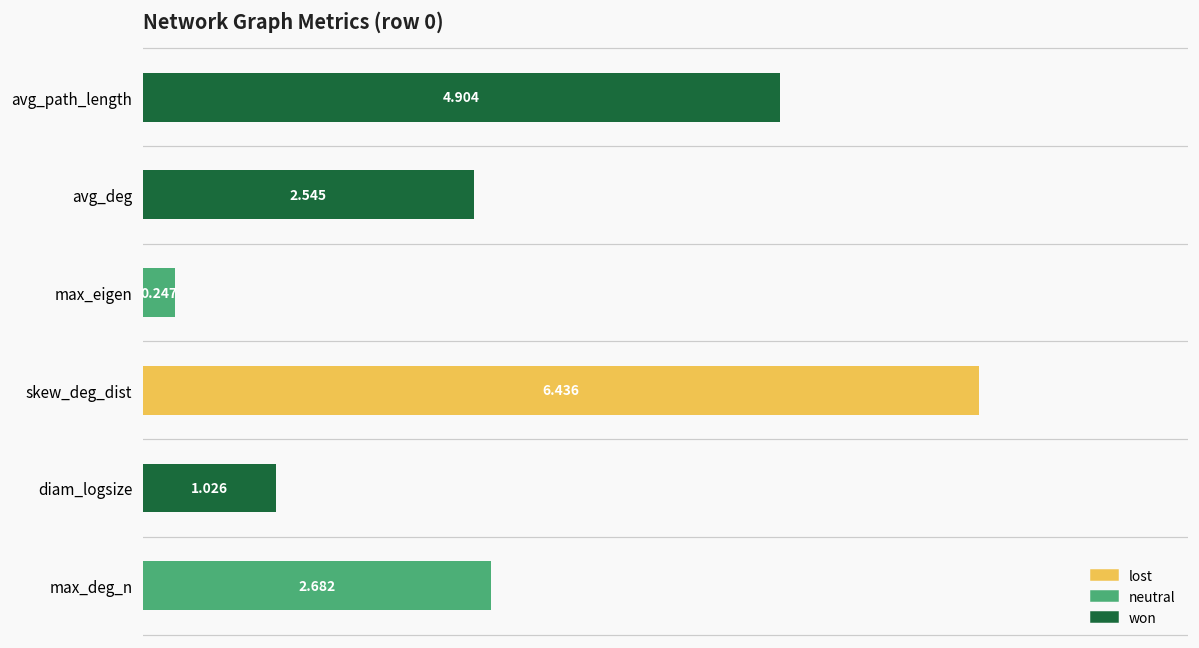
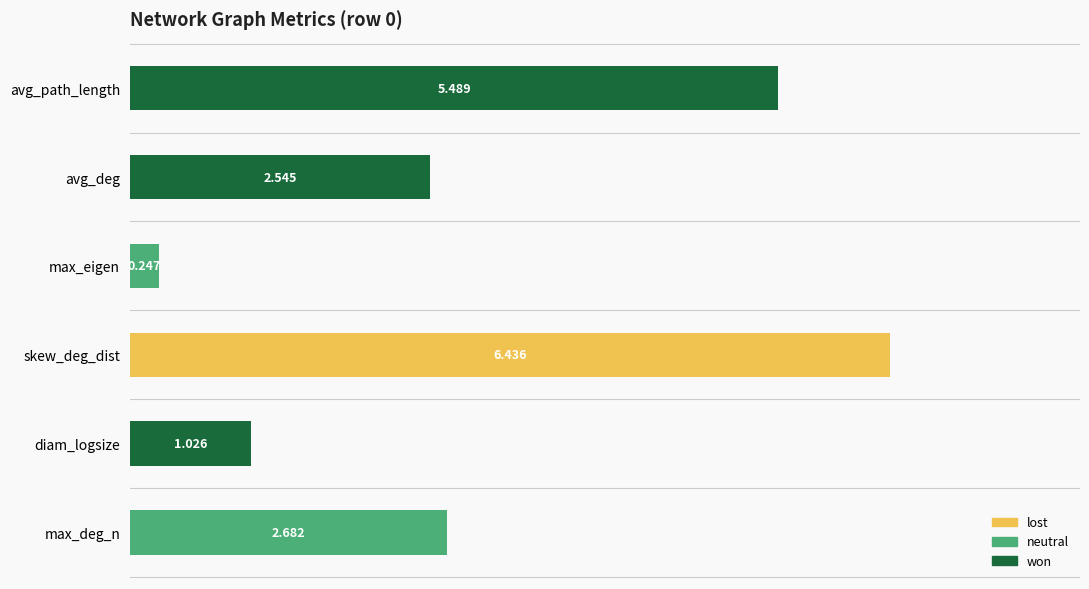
avg_path_length: 4.904 -> 5.489
